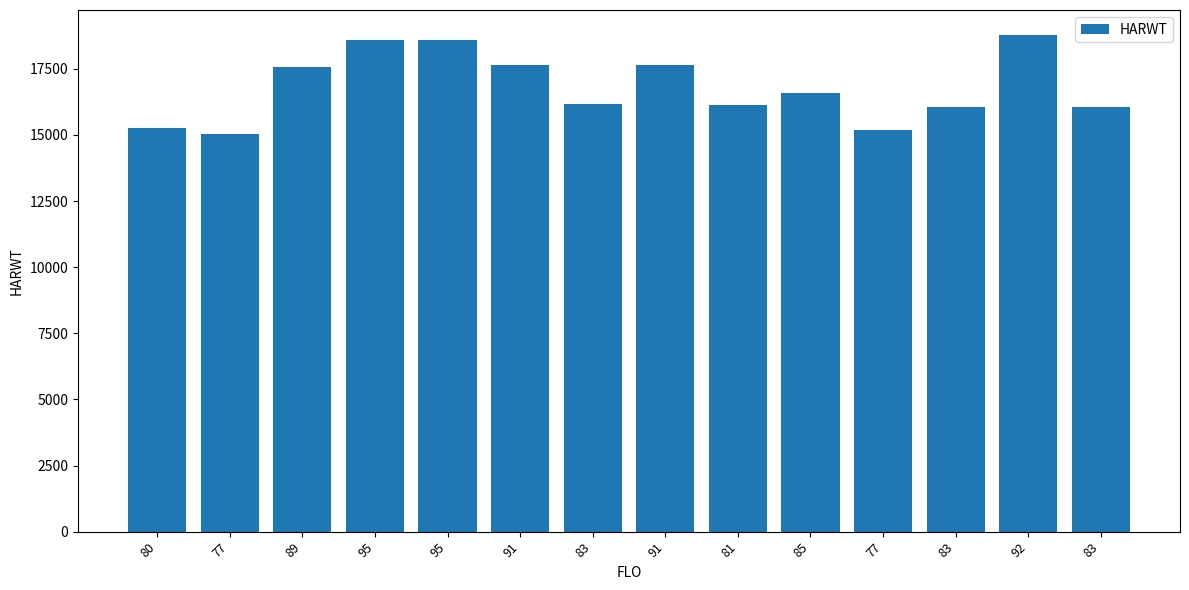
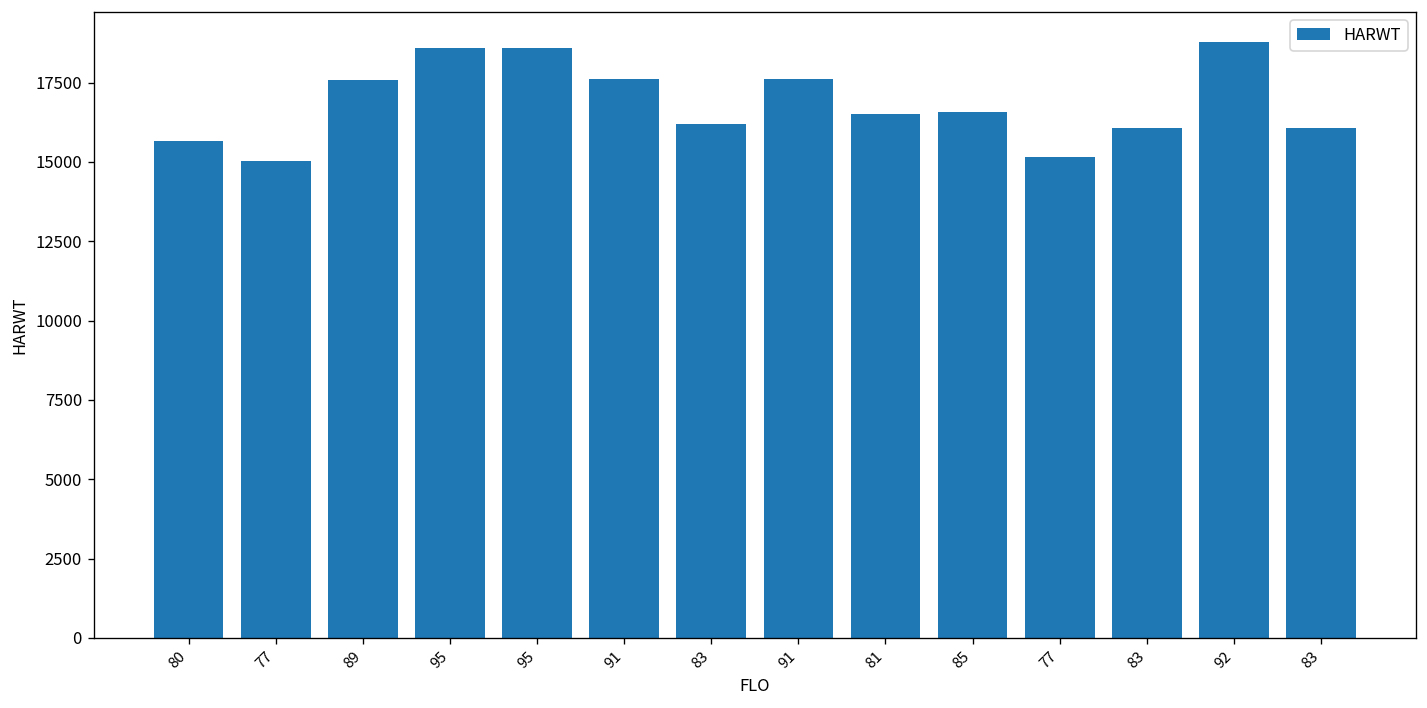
80: 15300 -> 15700
81: 16100 -> 16500
